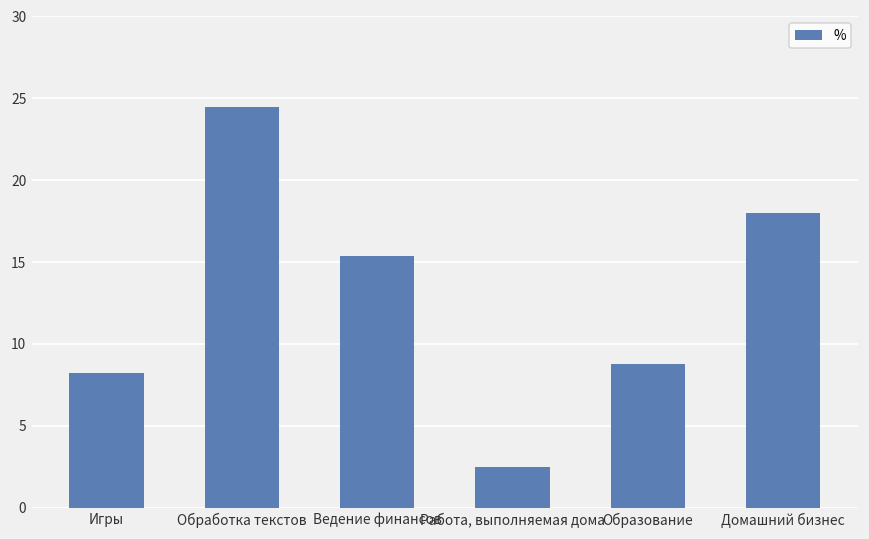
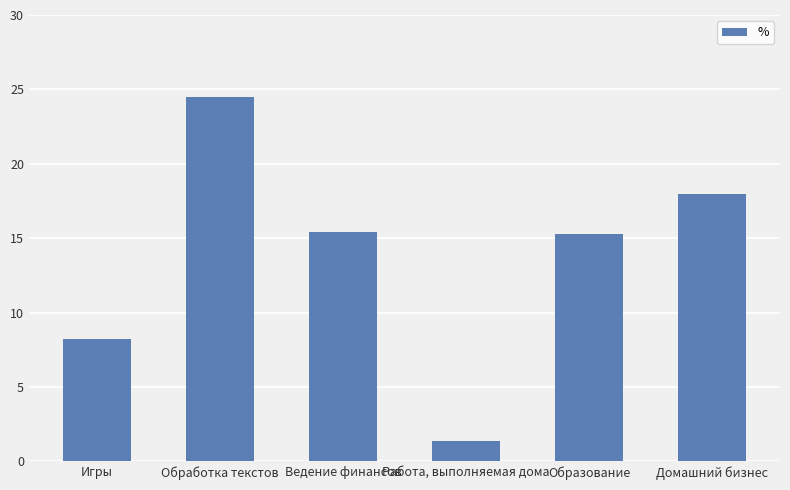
Работа, выполняемая дома: 2.5 -> 1.4
Образование: 8.8 -> 15.3
